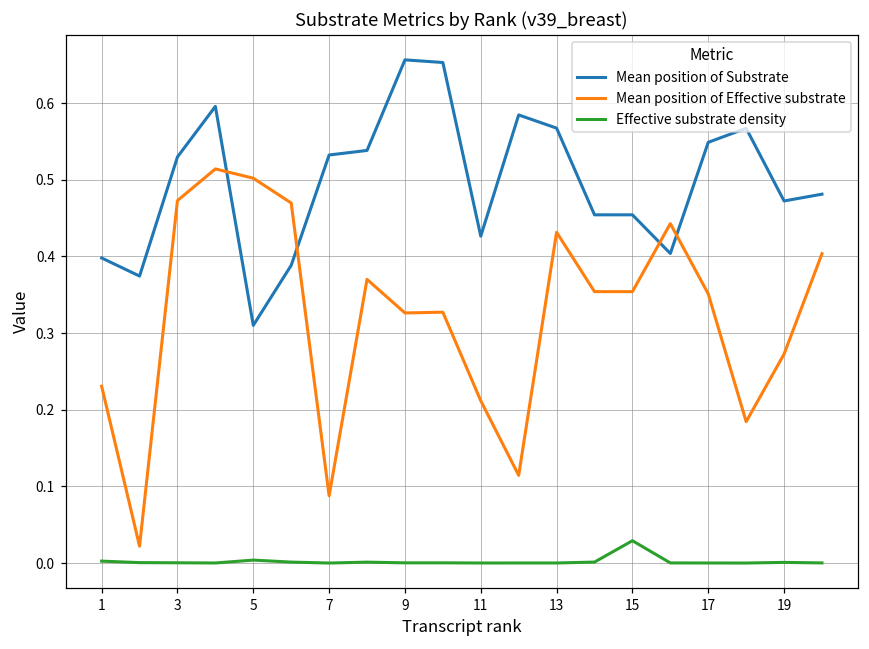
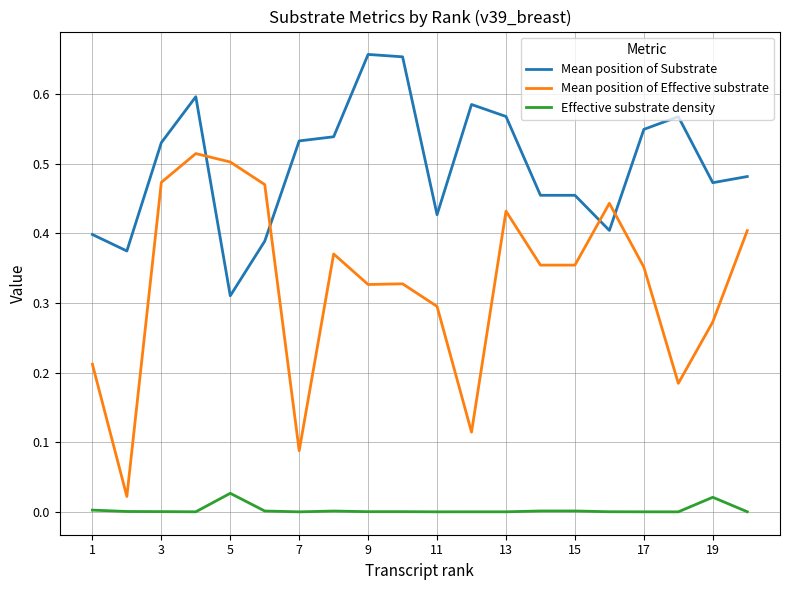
Mean position of Effective substrate, 1: 0.23 -> 0.21
Effective substrate density, 5: 0.00 -> 0.03
Mean position of Effective substrate, 11: 0.21 -> 0.29
Effective substrate density, 15: 0.03 -> 0.00
Effective substrate density, 19: 0.00 -> 0.02
